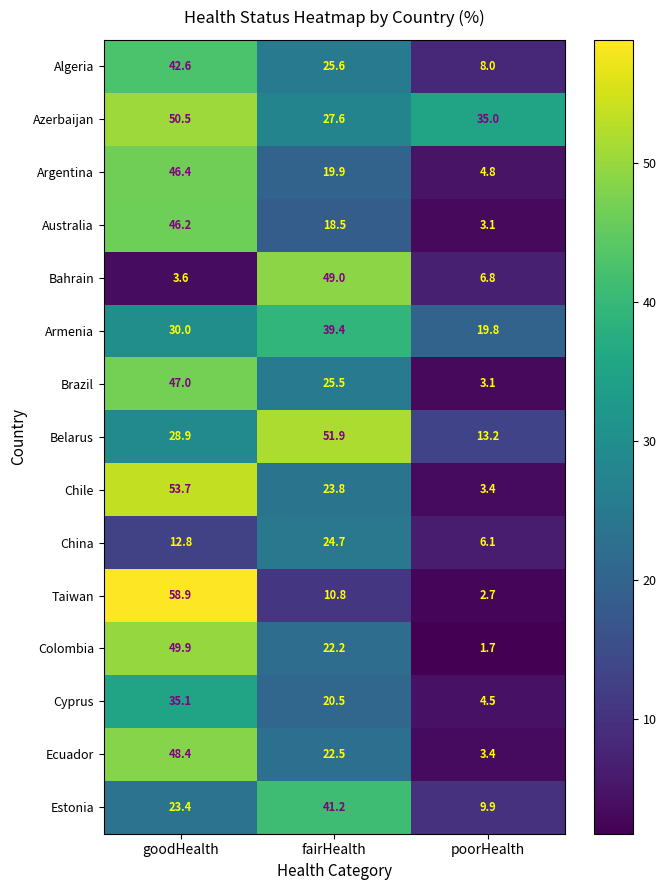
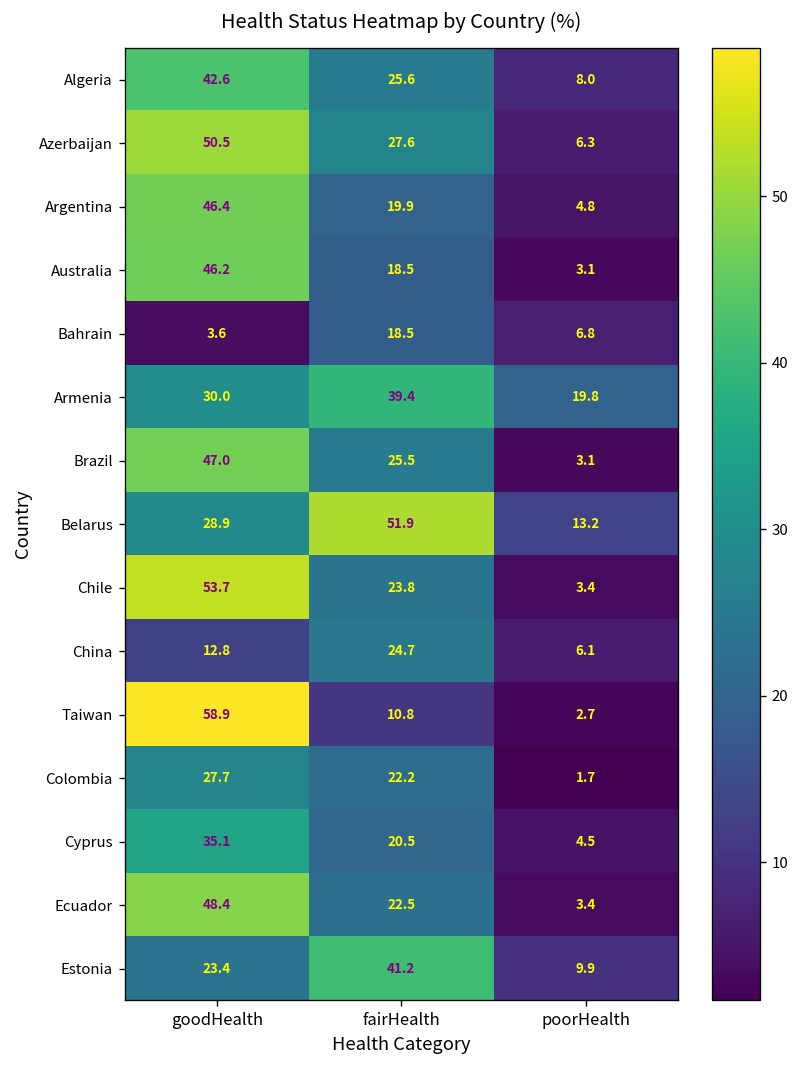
Azerbaijan, poorHealth: 35.0 -> 6.3
Bahrain, fairHealth: 49.0 -> 18.5
Colombia, goodHealth: 49.9 -> 27.7
